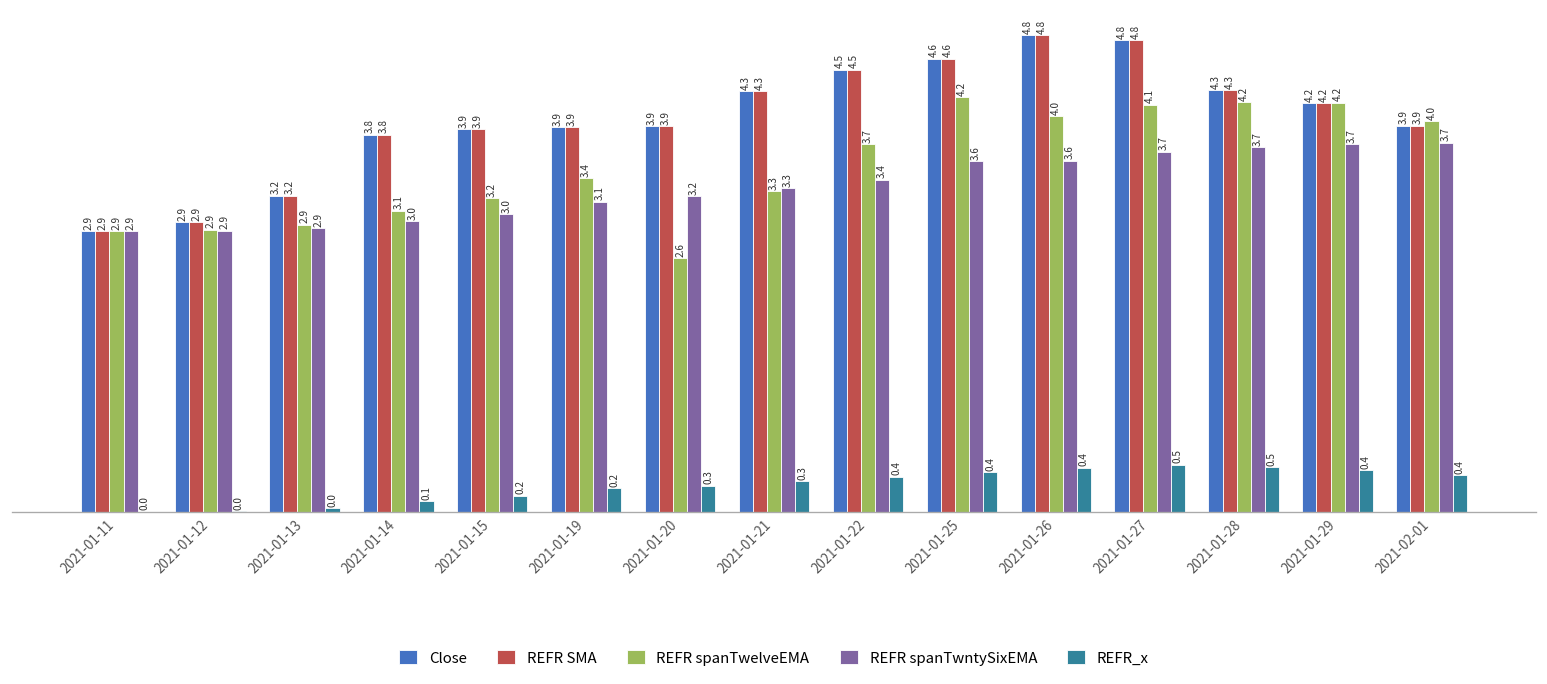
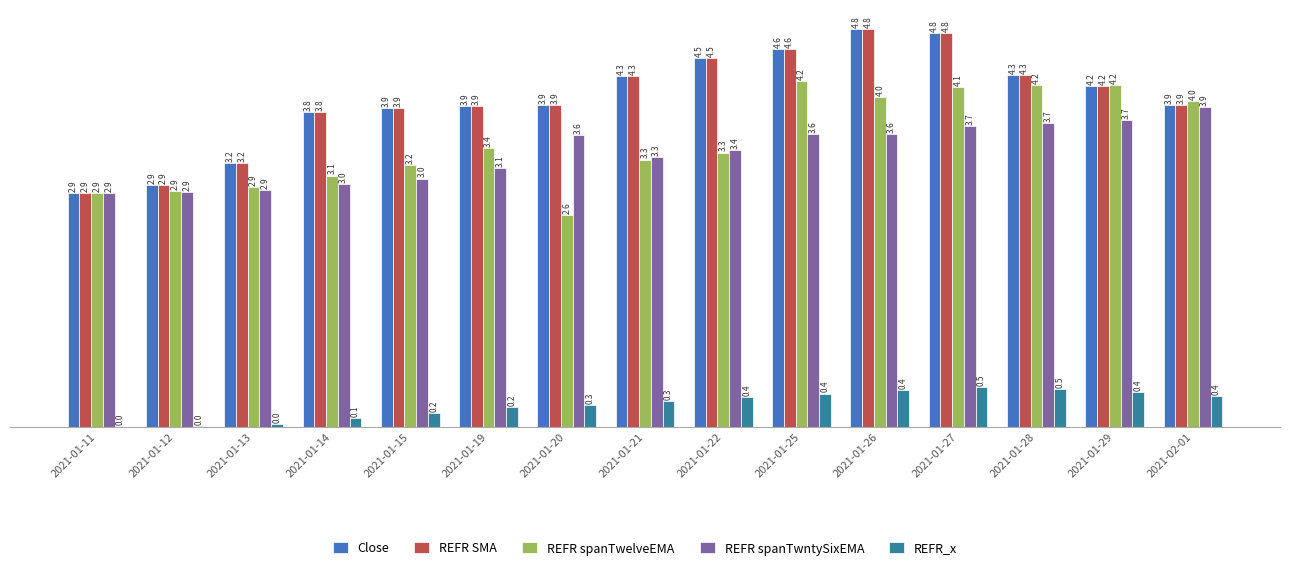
REFR spanTwntySixEMA, 2021-01-20: 3.2 -> 3.6
REFR spanTwelveEMA, 2021-01-22: 3.7 -> 3.3
REFR spanTwntySixEMA, 2021-02-01: 3.7 -> 3.9
